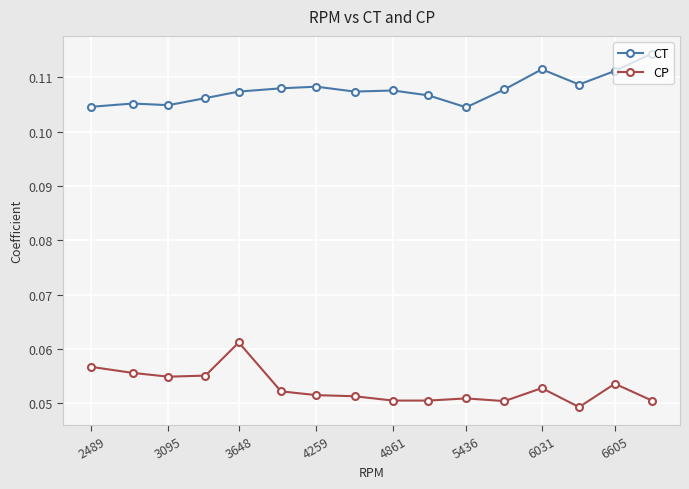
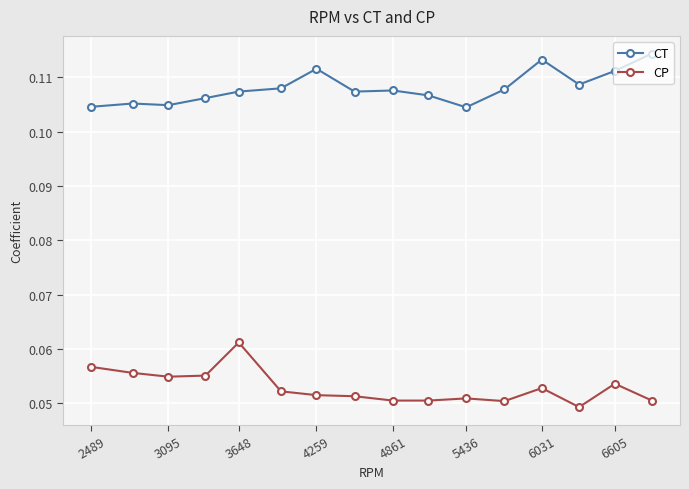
CT, 4259: 0.108 -> 0.112
CT, 6031: 0.112 -> 0.113
